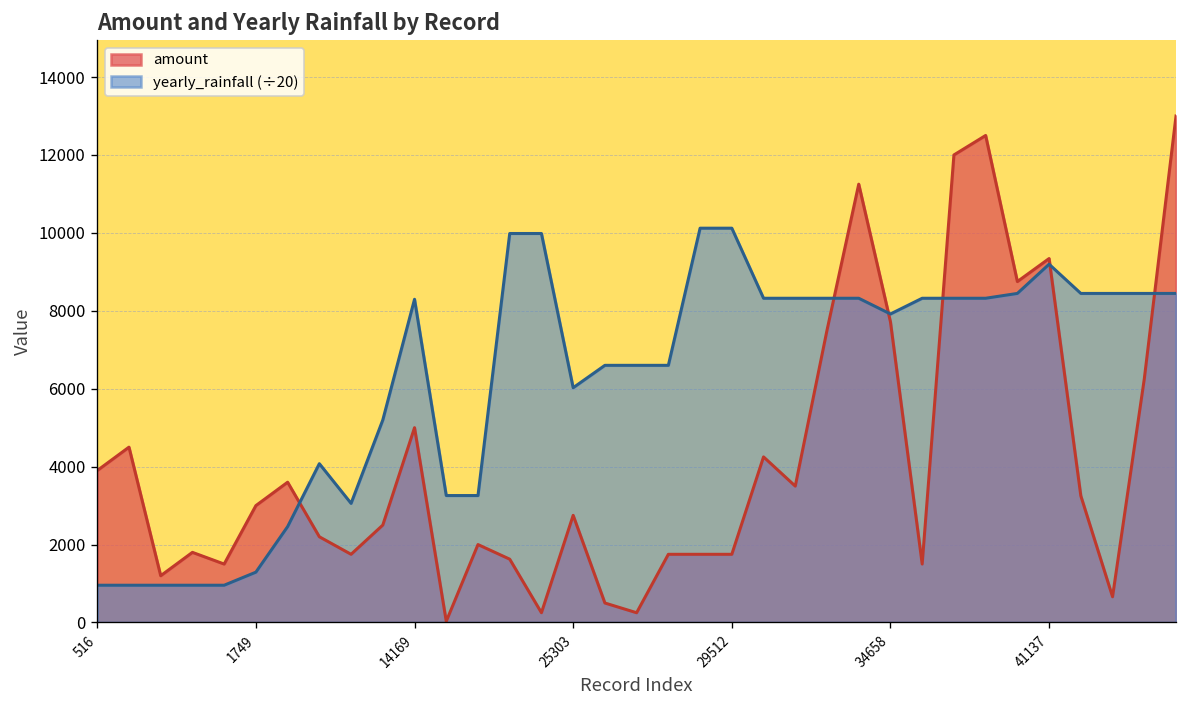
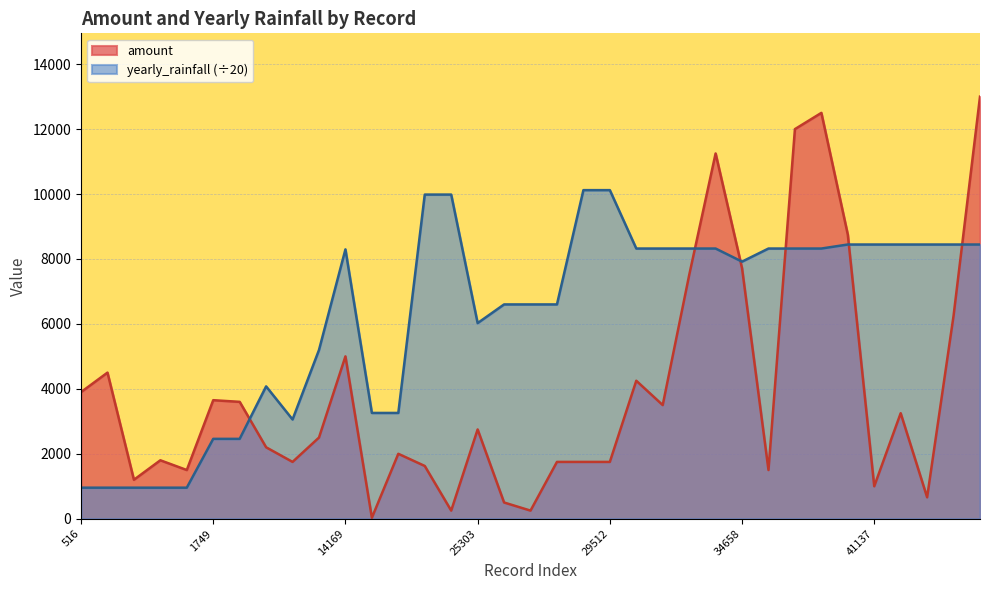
amount, 1749: 3000 -> 3700
yearly_rainfall (÷20), 1749: 1300 -> 2500
amount, 41137: 9300 -> 1000
yearly_rainfall (÷20), 41137: 9200 -> 8400
